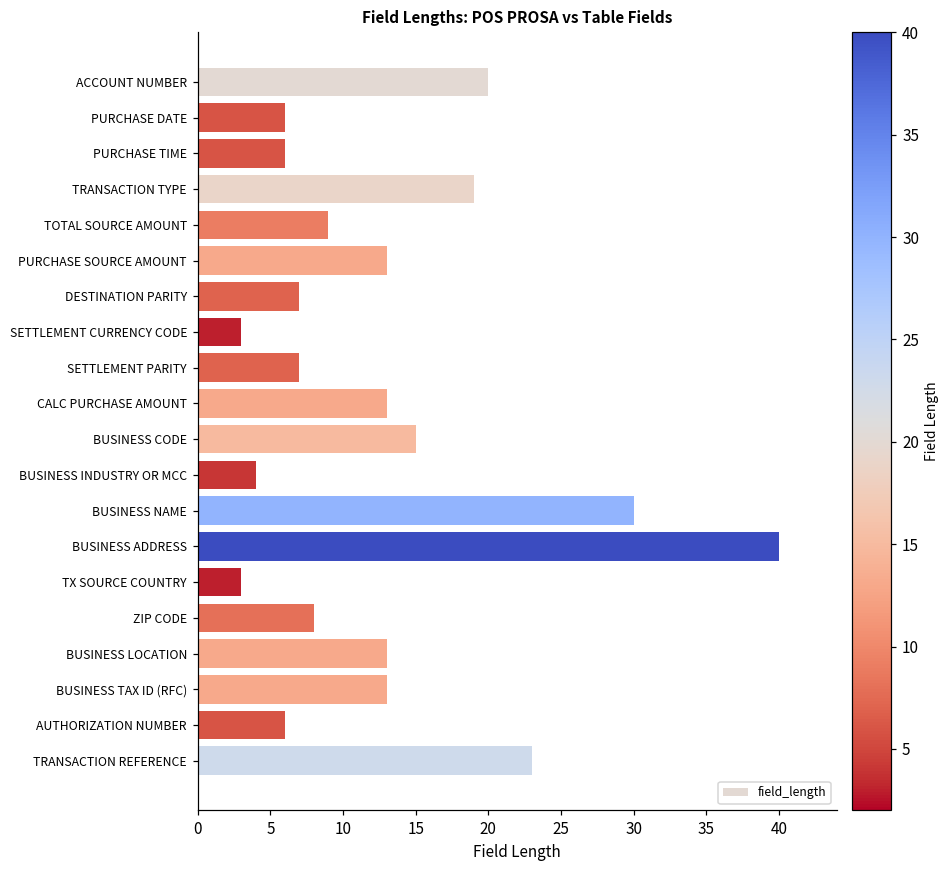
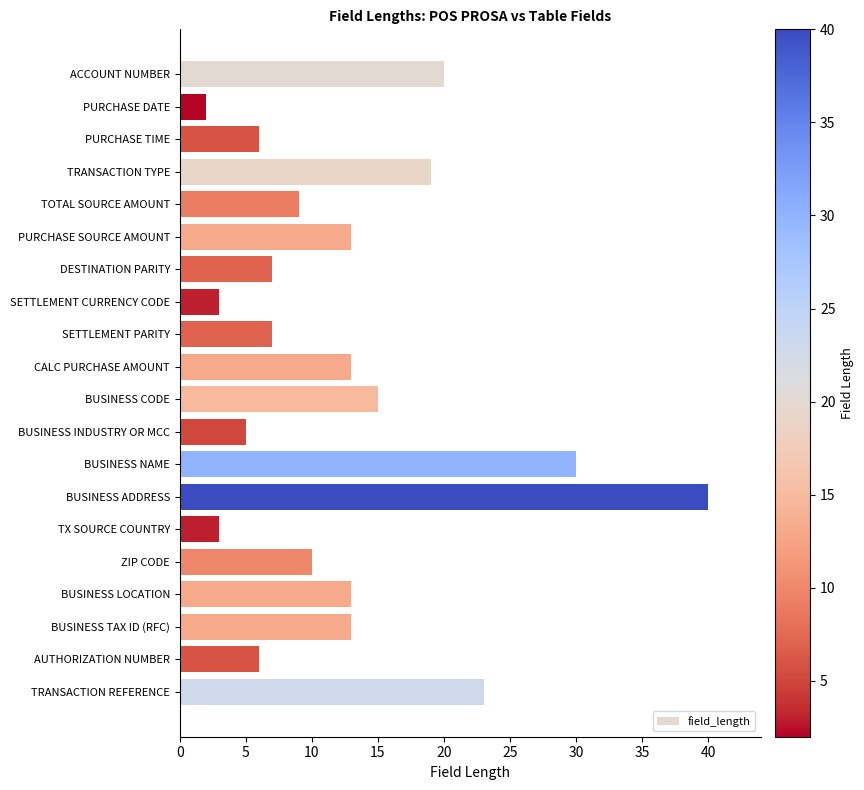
PURCHASE DATE: 6 -> 2
BUSINESS INDUSTRY OR MCC: 4 -> 5
ZIP CODE: 8 -> 10
